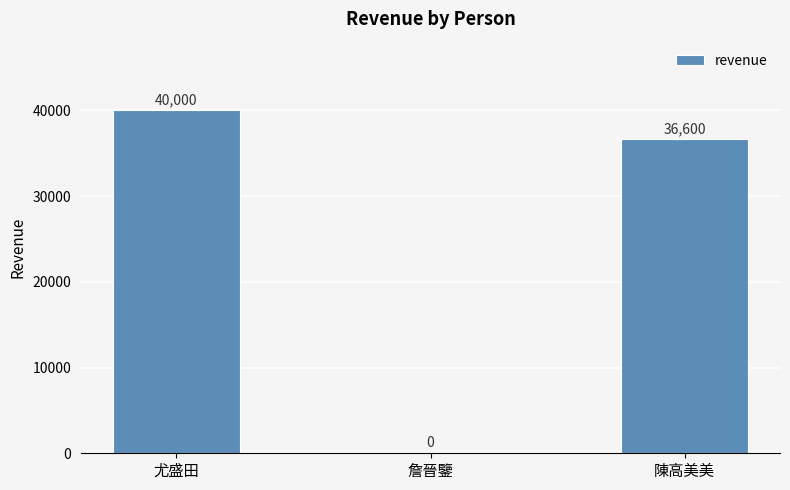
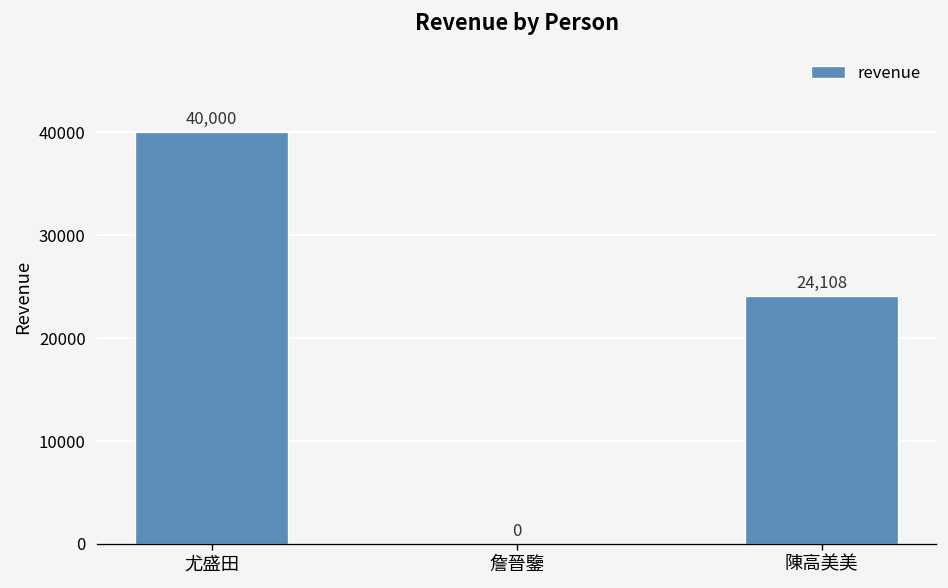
陳高美美: 36,600 -> 24,108
